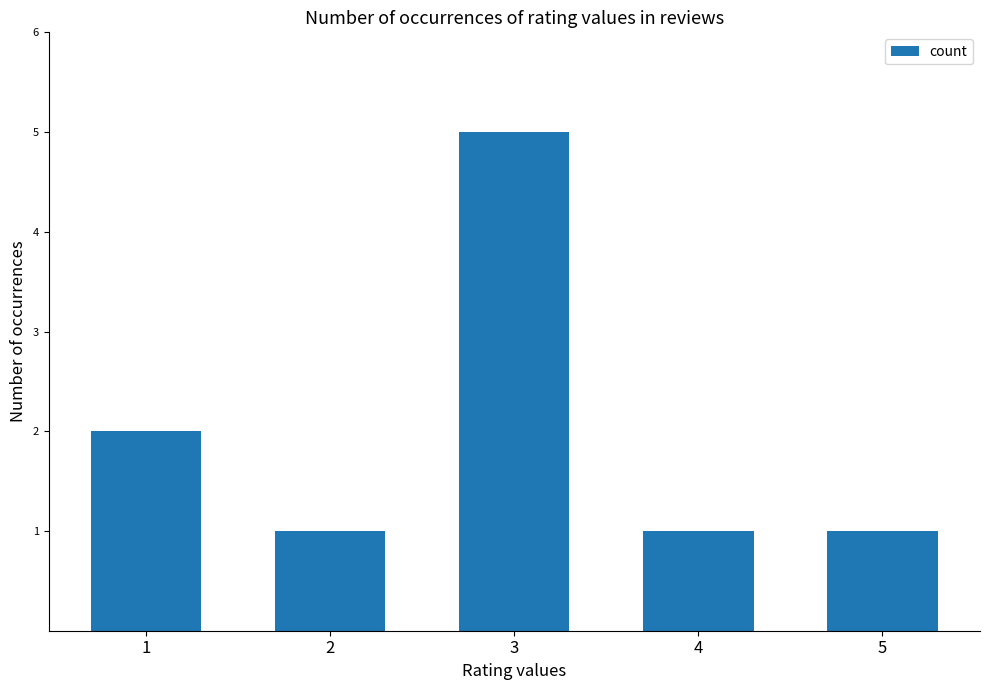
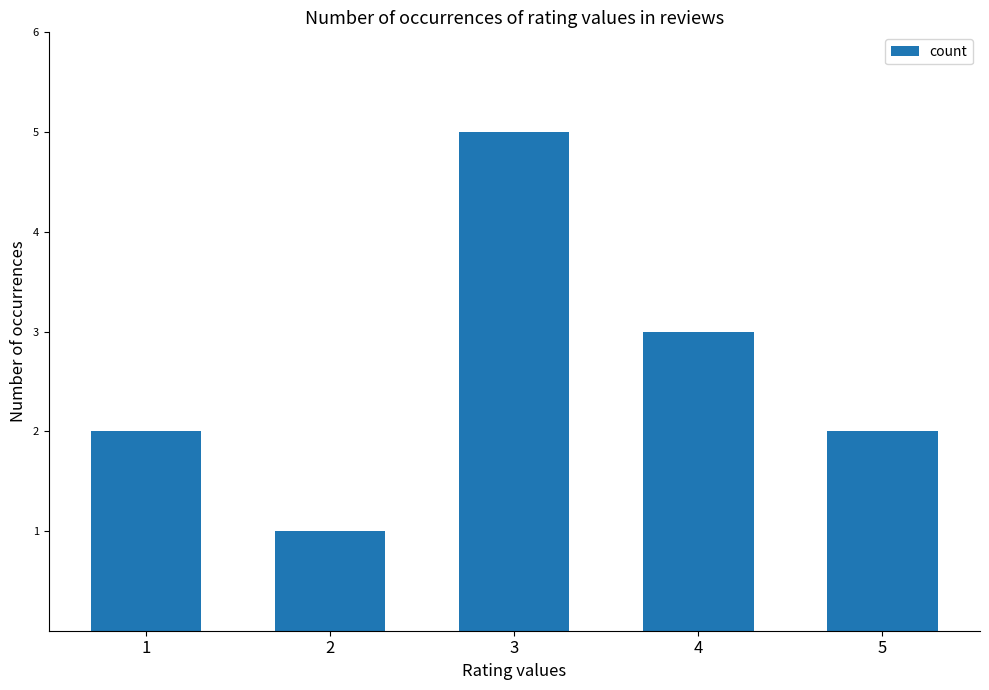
4: 1 -> 3
5: 1 -> 2
